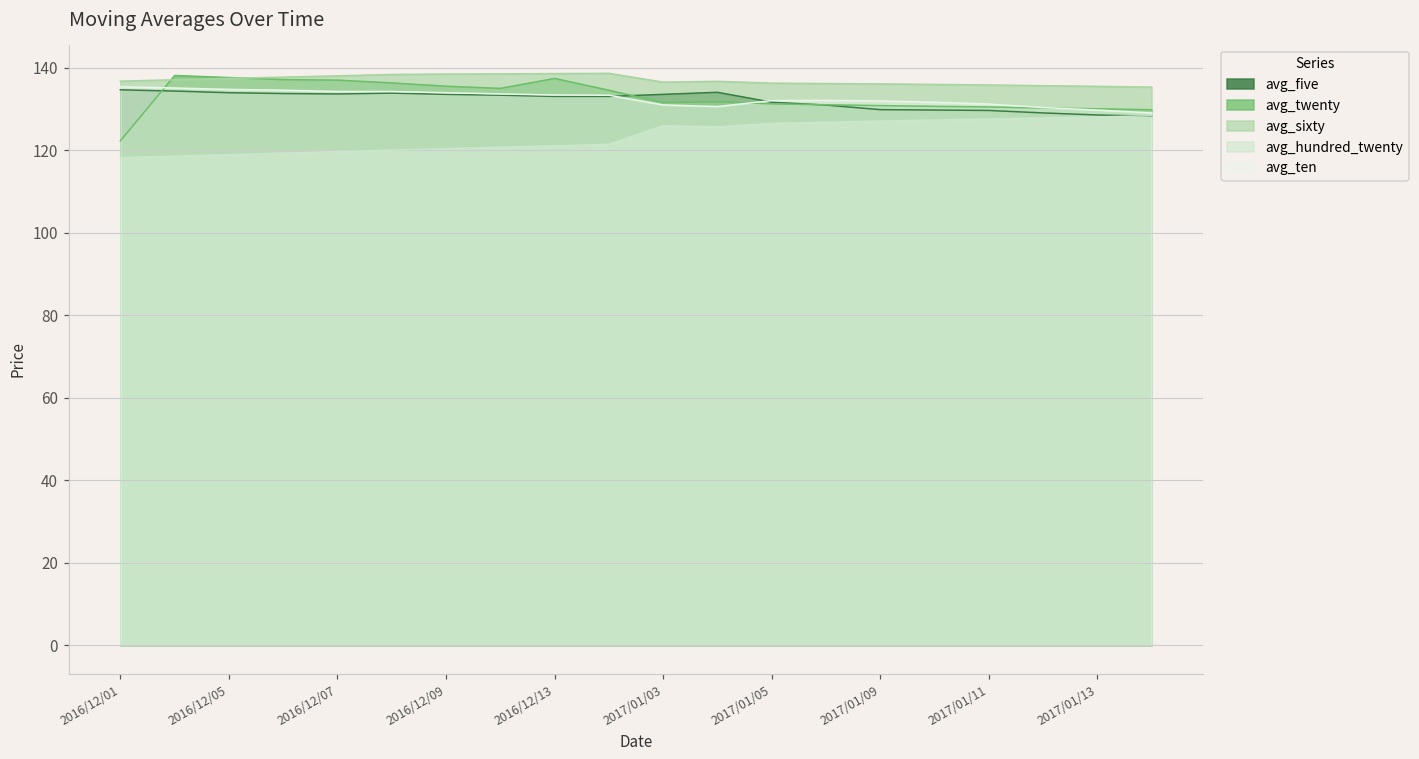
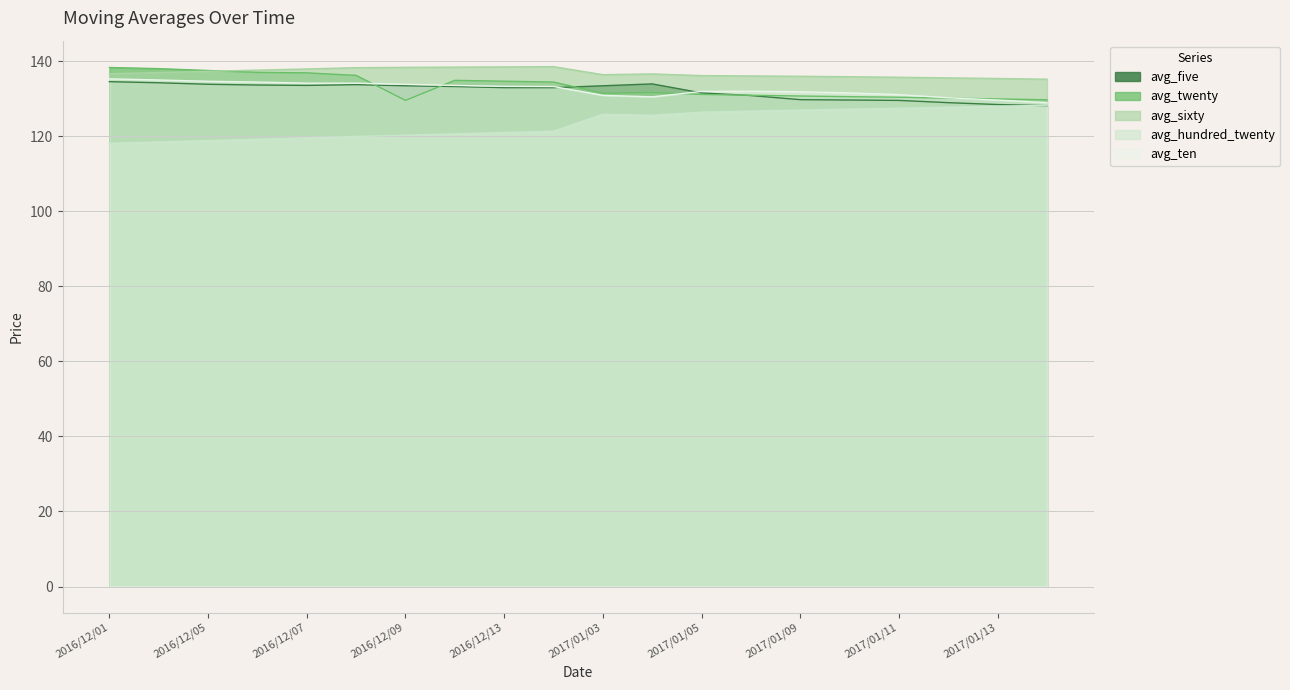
avg_twenty, 2016/12/01: 122 -> 138
avg_twenty, 2016/12/09: 135 -> 130
avg_twenty, 2016/12/13: 137 -> 135
